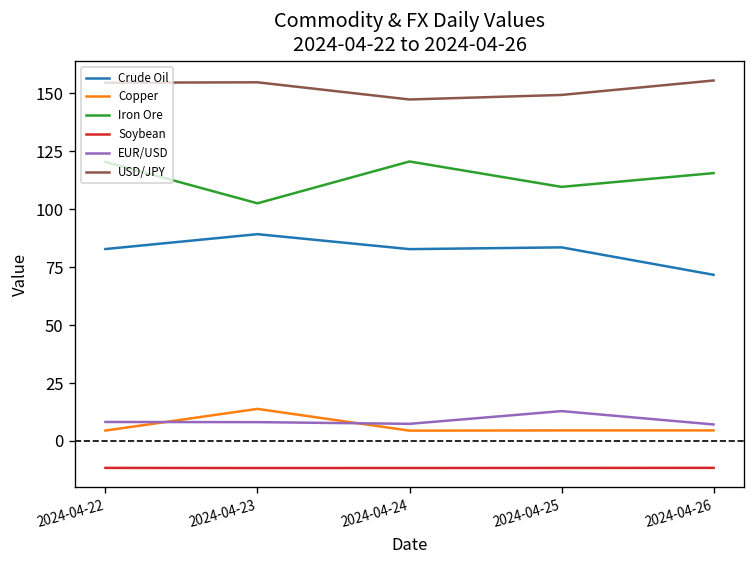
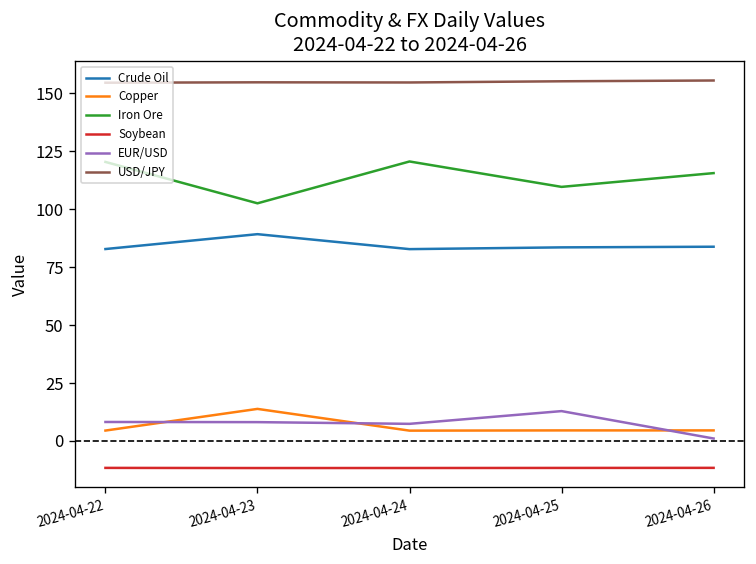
USD/JPY, 2024-04-24: 147 -> 155
USD/JPY, 2024-04-25: 149 -> 155
Crude Oil, 2024-04-26: 72 -> 84
EUR/USD, 2024-04-26: 7 -> 1
